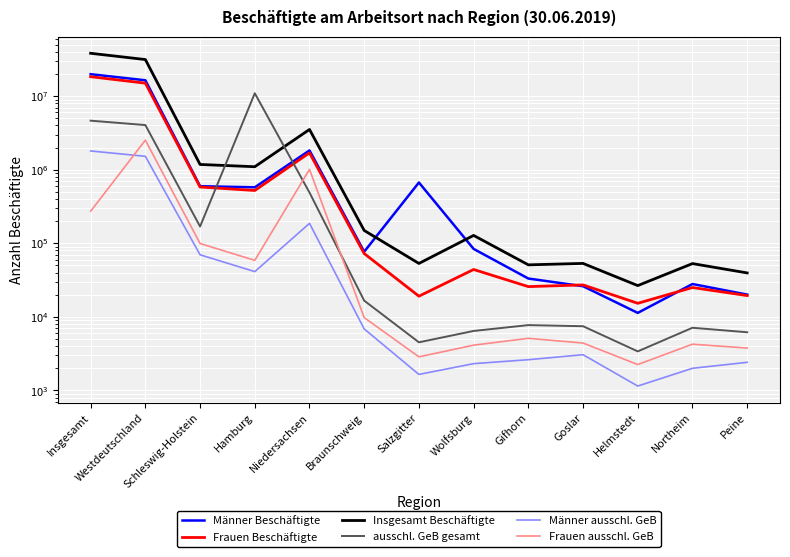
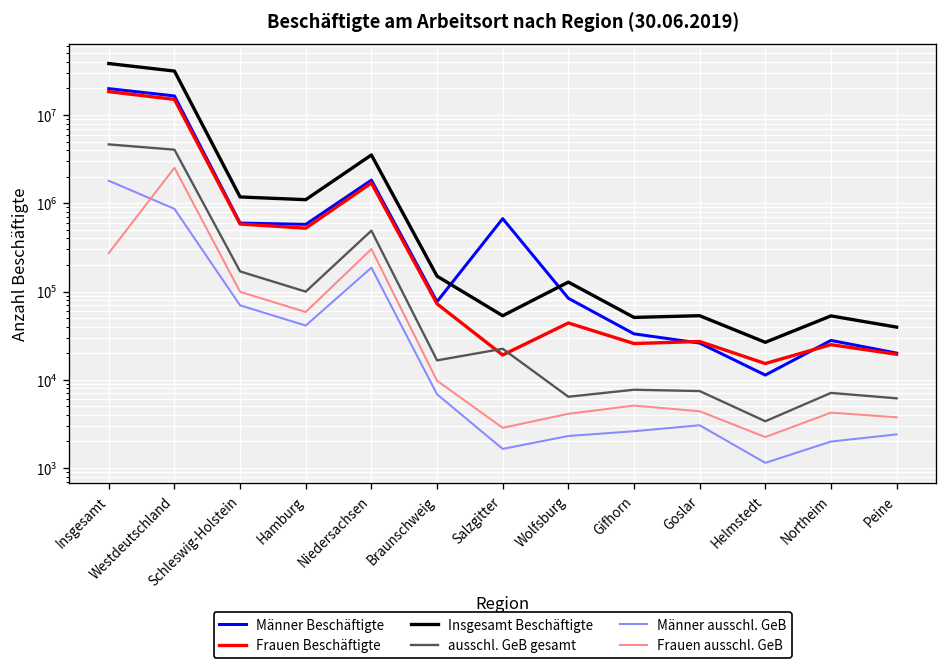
Männer ausschl. GeB, Westdeutschland: 1500000 -> 900000
ausschl. GeB gesamt, Hamburg: 11000000 -> 100000
Frauen ausschl. GeB, Niedersachsen: 1000000 -> 300000
ausschl. GeB gesamt, Salzgitter: 5000 -> 22000
